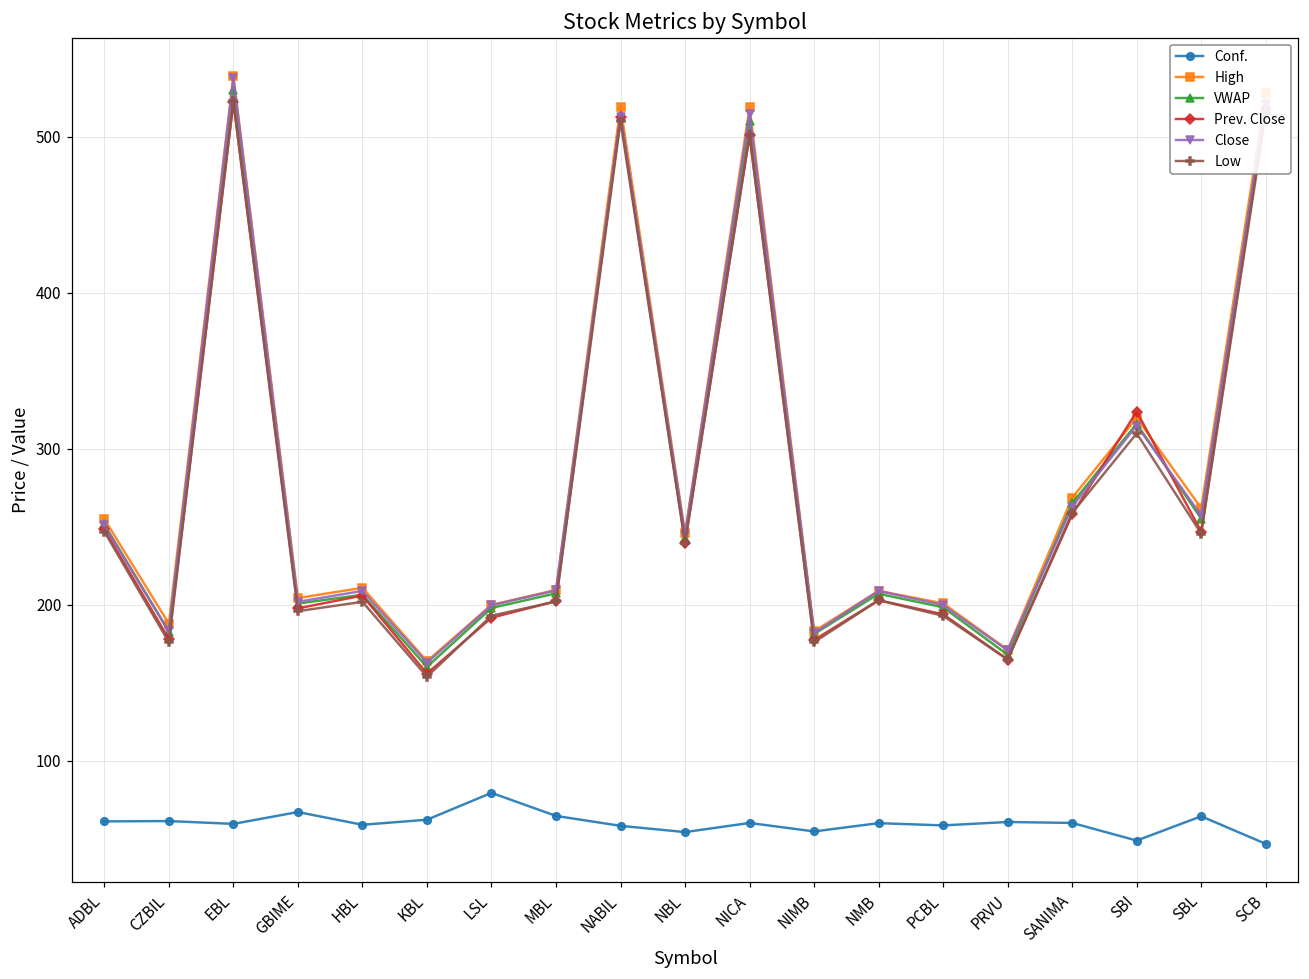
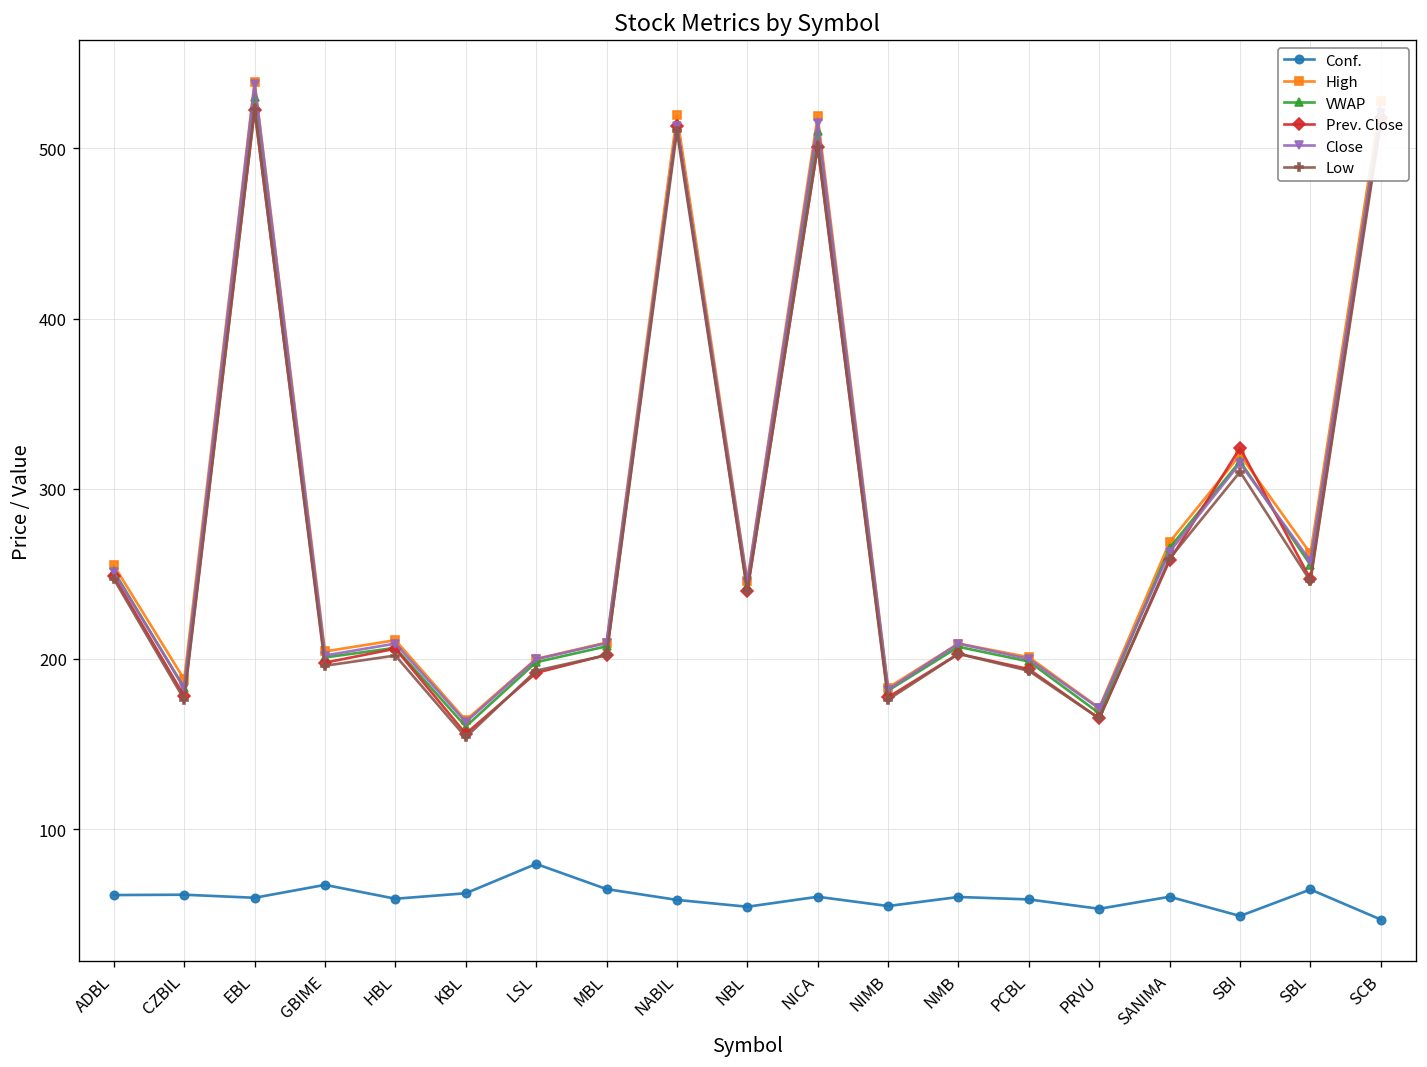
Conf., PRVU: 61 -> 53
